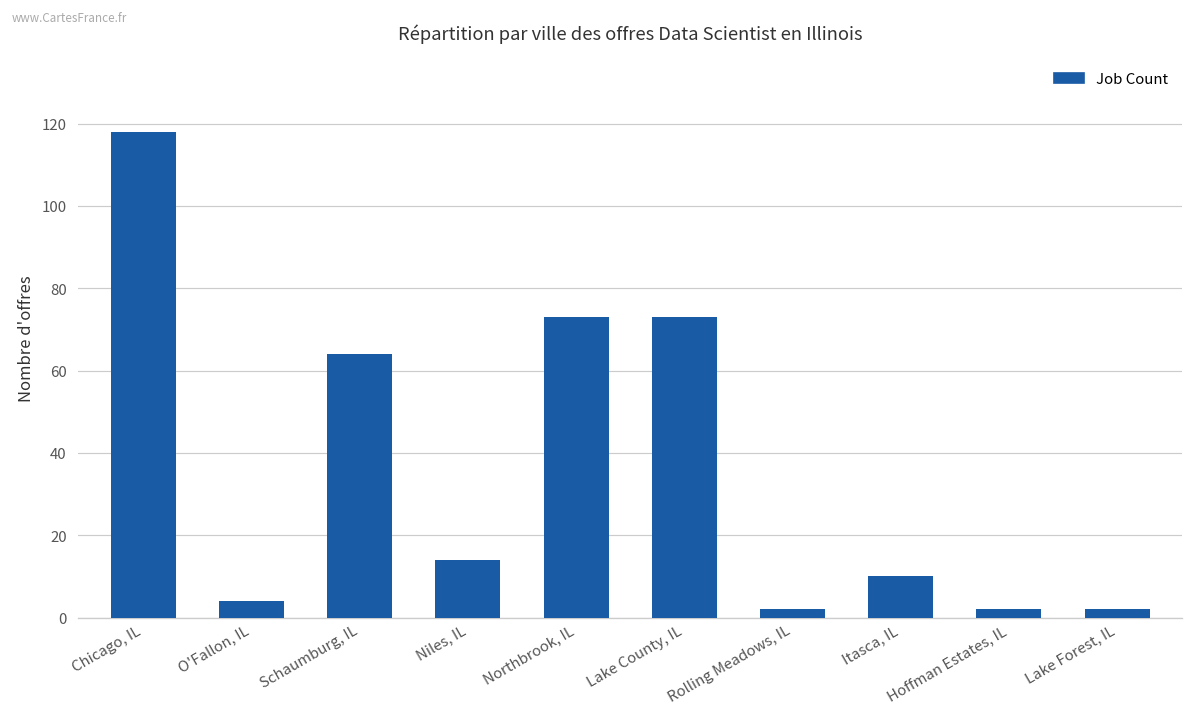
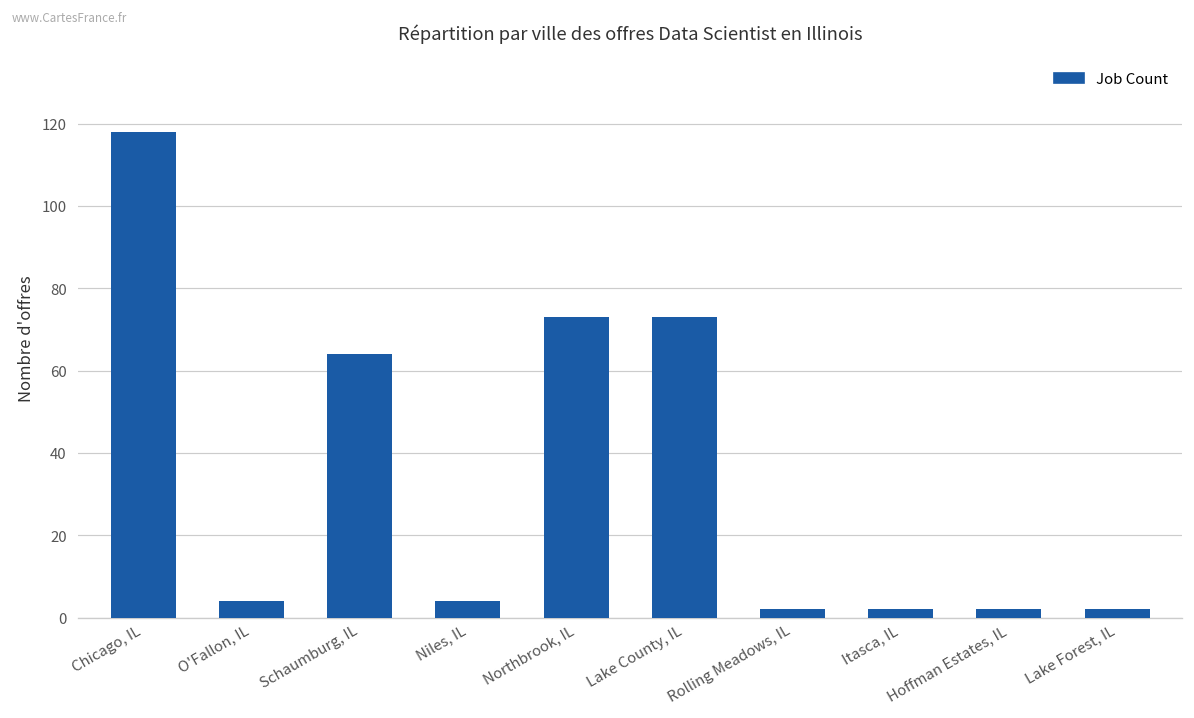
Niles, IL: 14 -> 4
Itasca, IL: 10 -> 2
